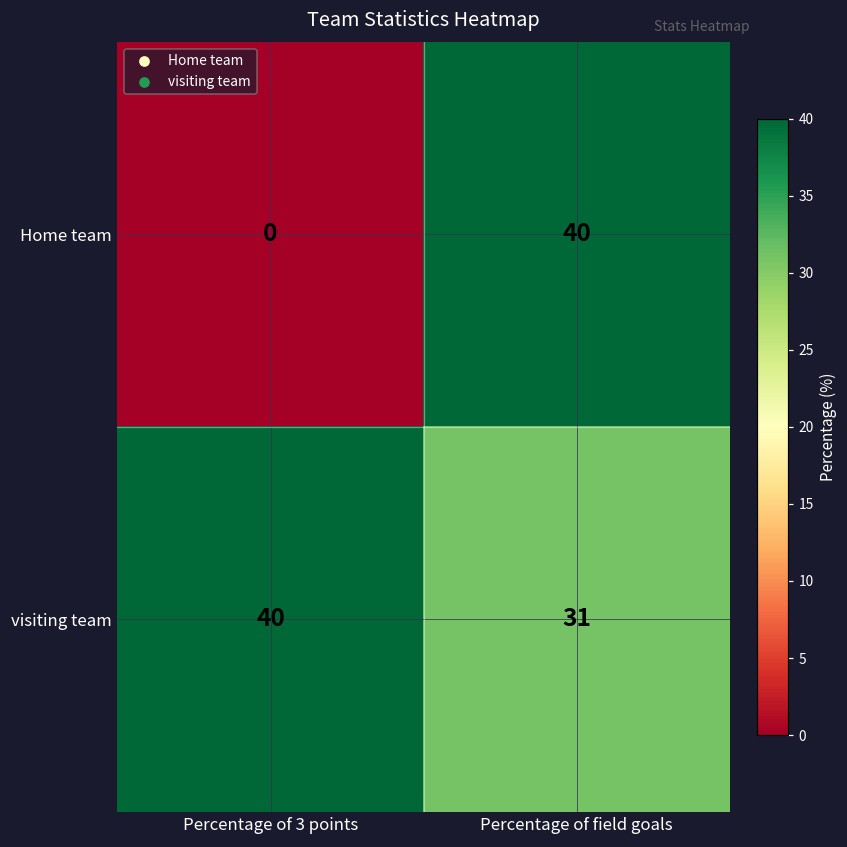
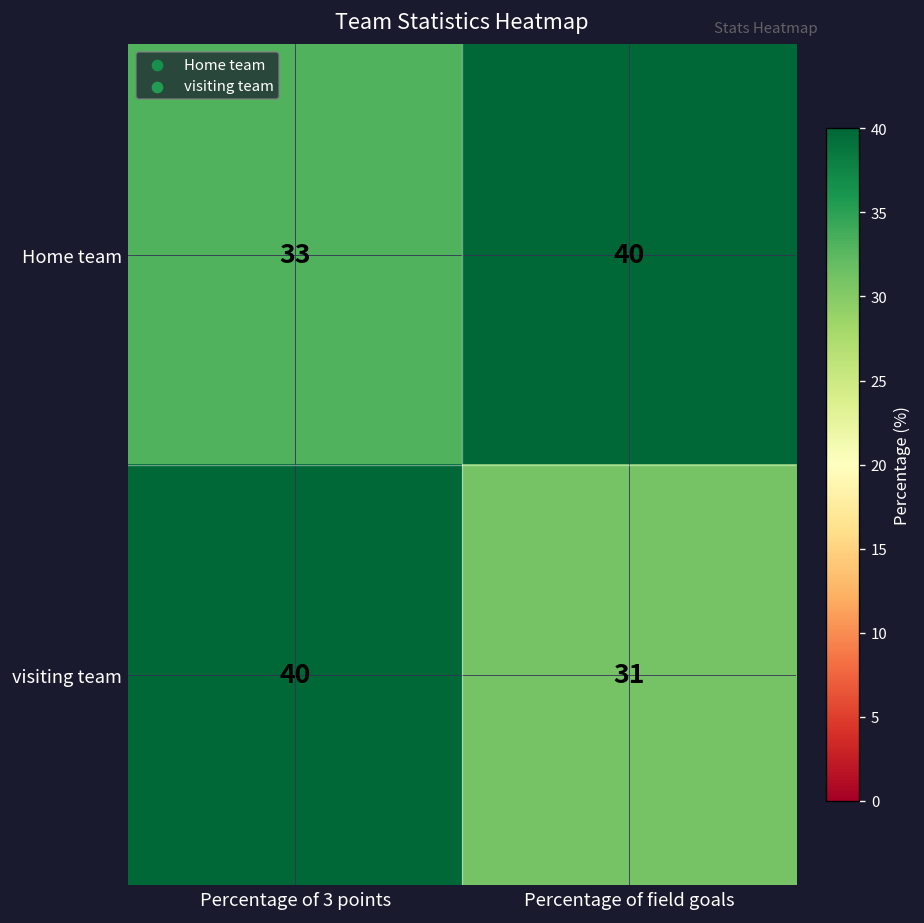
Home team, Percentage of 3 points: 0 -> 33
